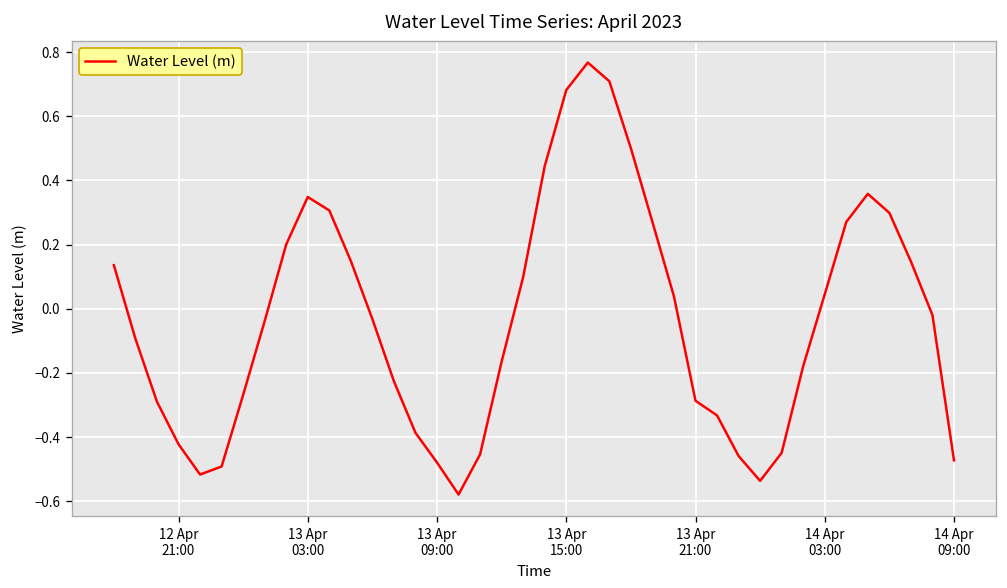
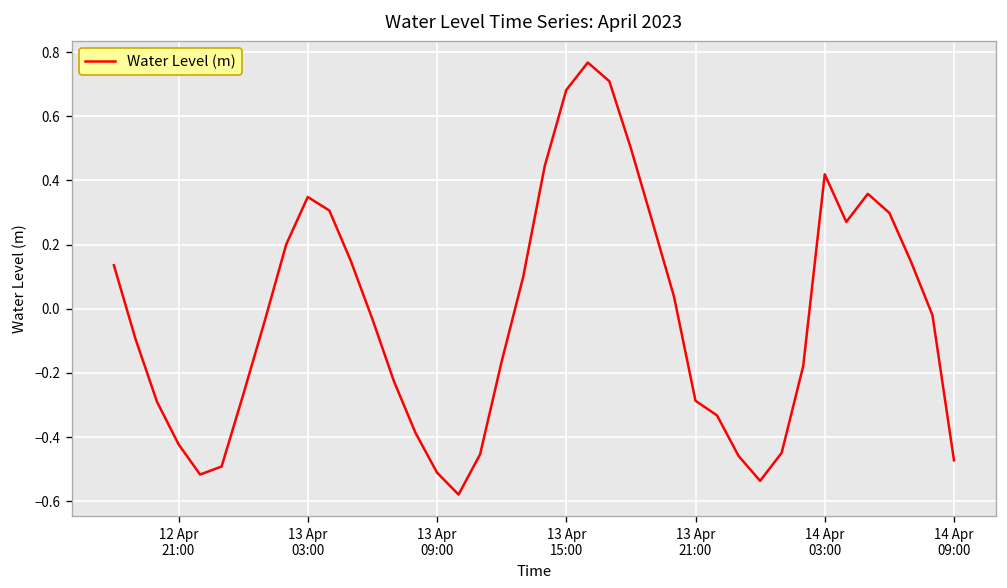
13 Apr 09:00: -0.48 -> -0.51
14 Apr 03:00: 0.05 -> 0.42
